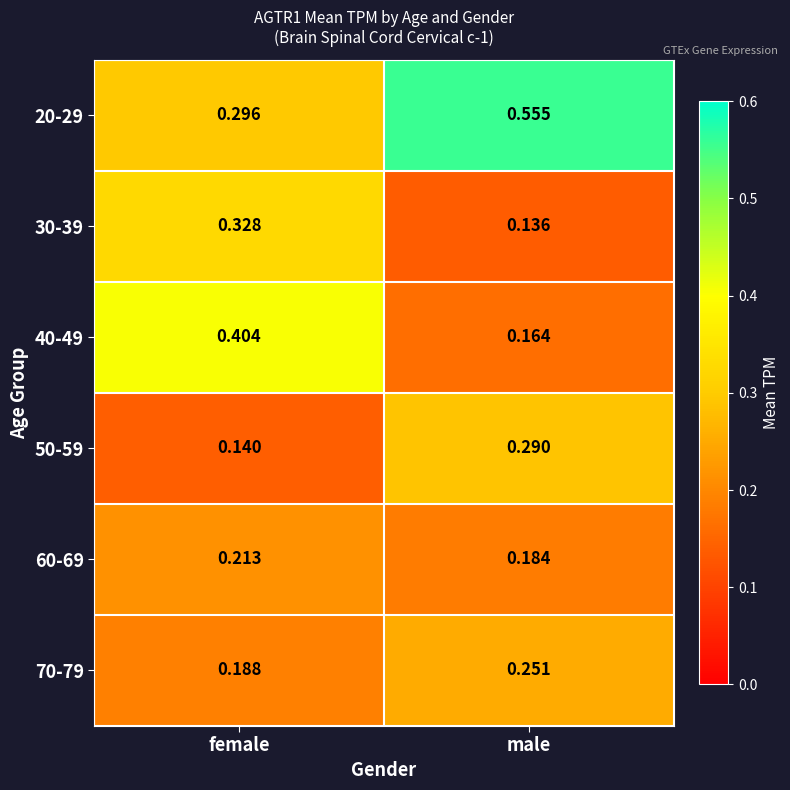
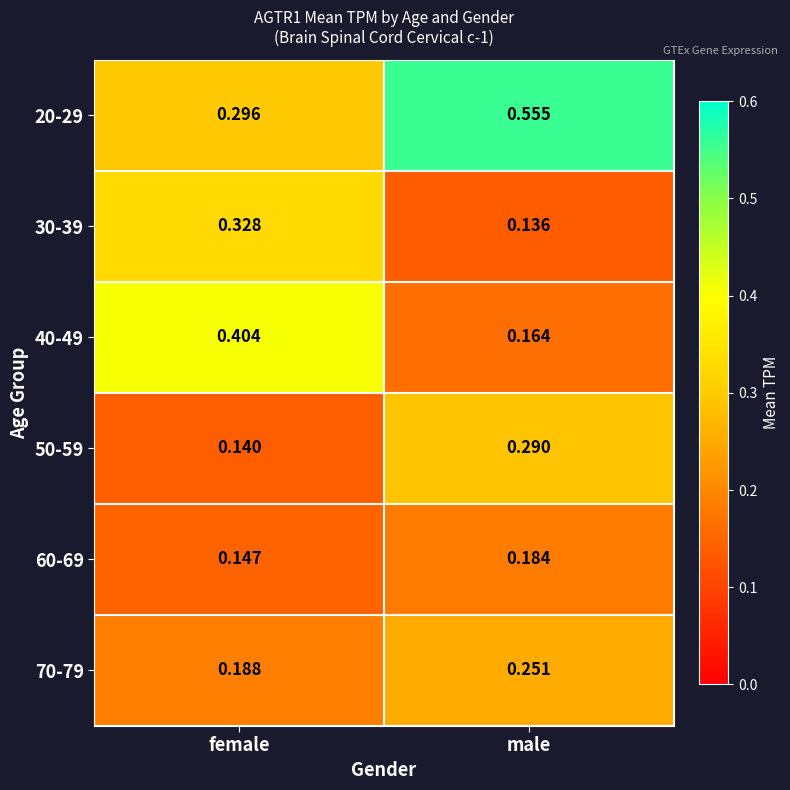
60-69, female: 0.213 -> 0.147
